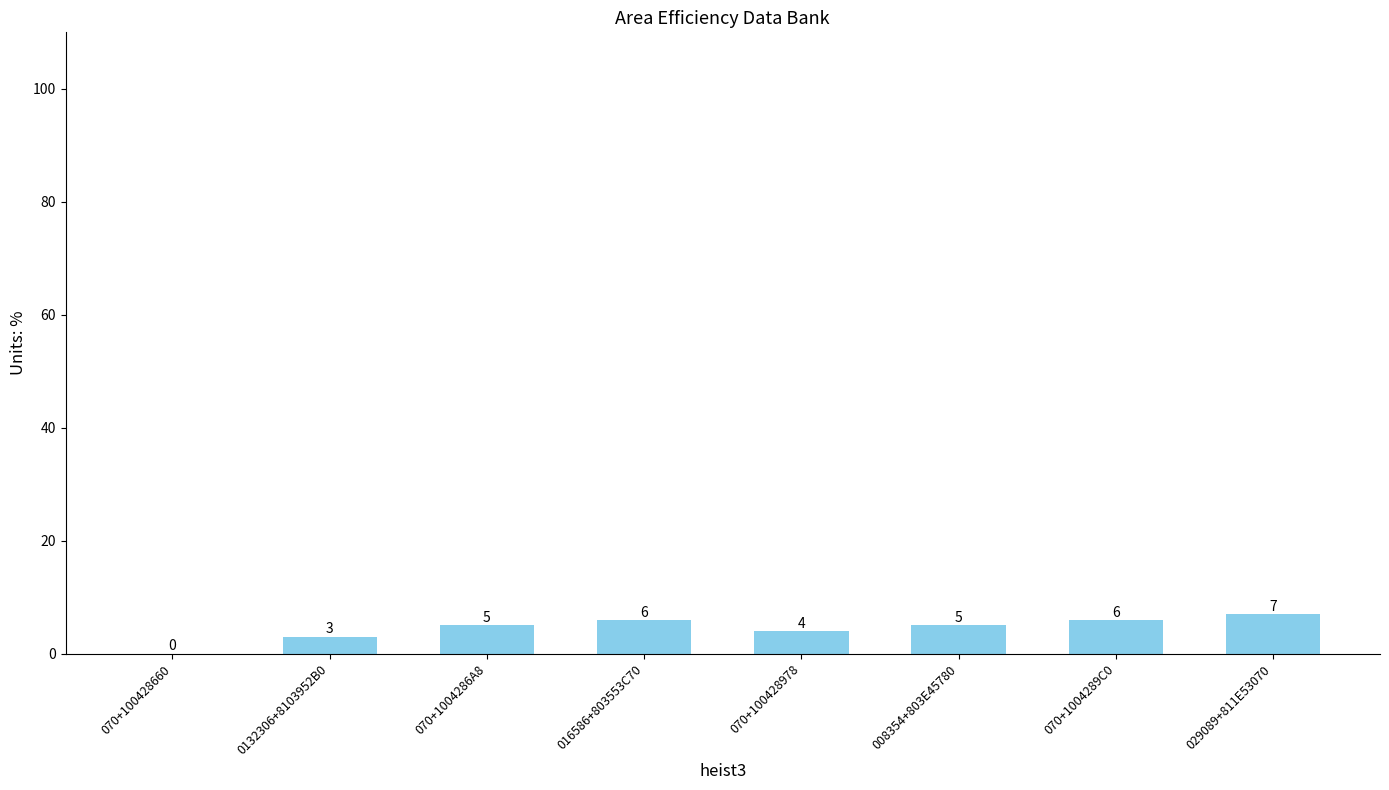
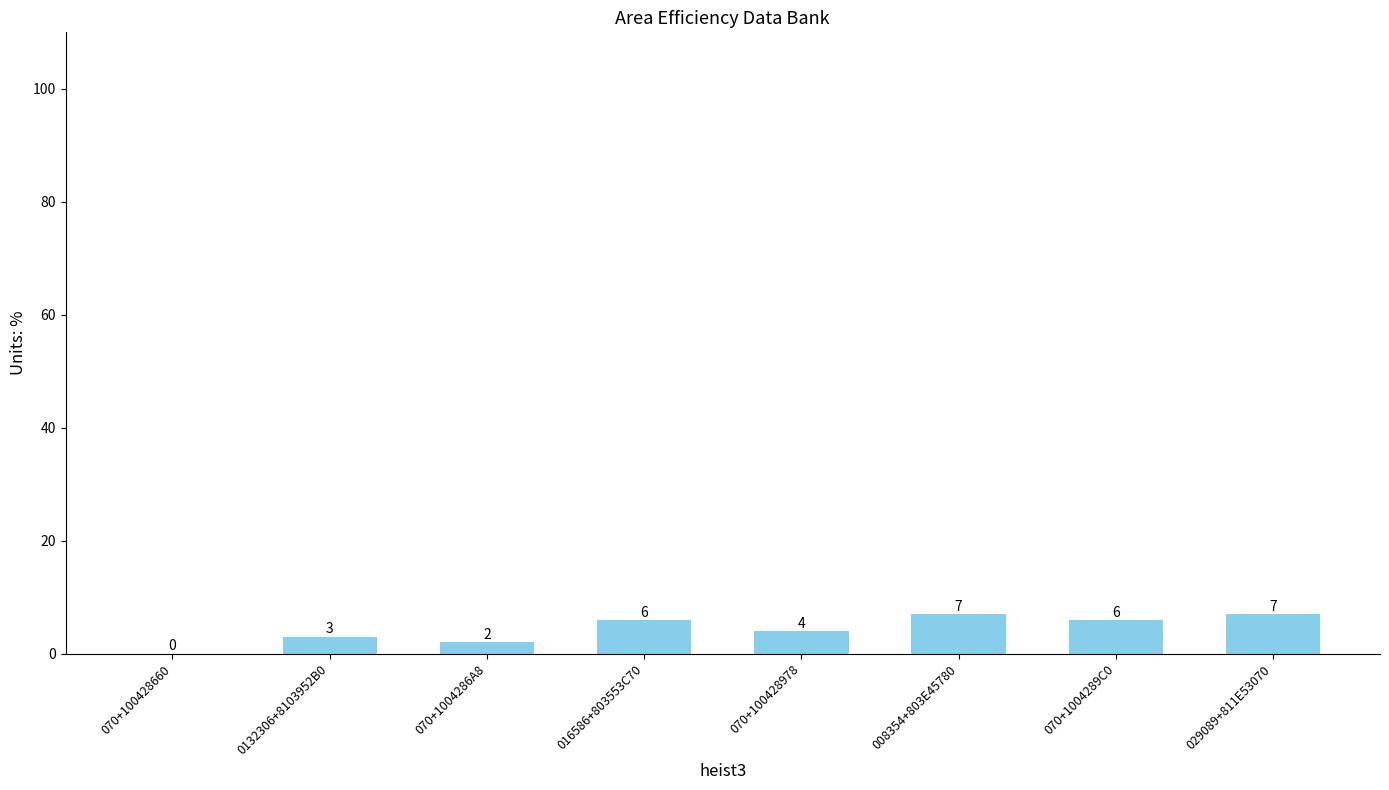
070+1004286A8: 5 -> 2
008354+803E45780: 5 -> 7
